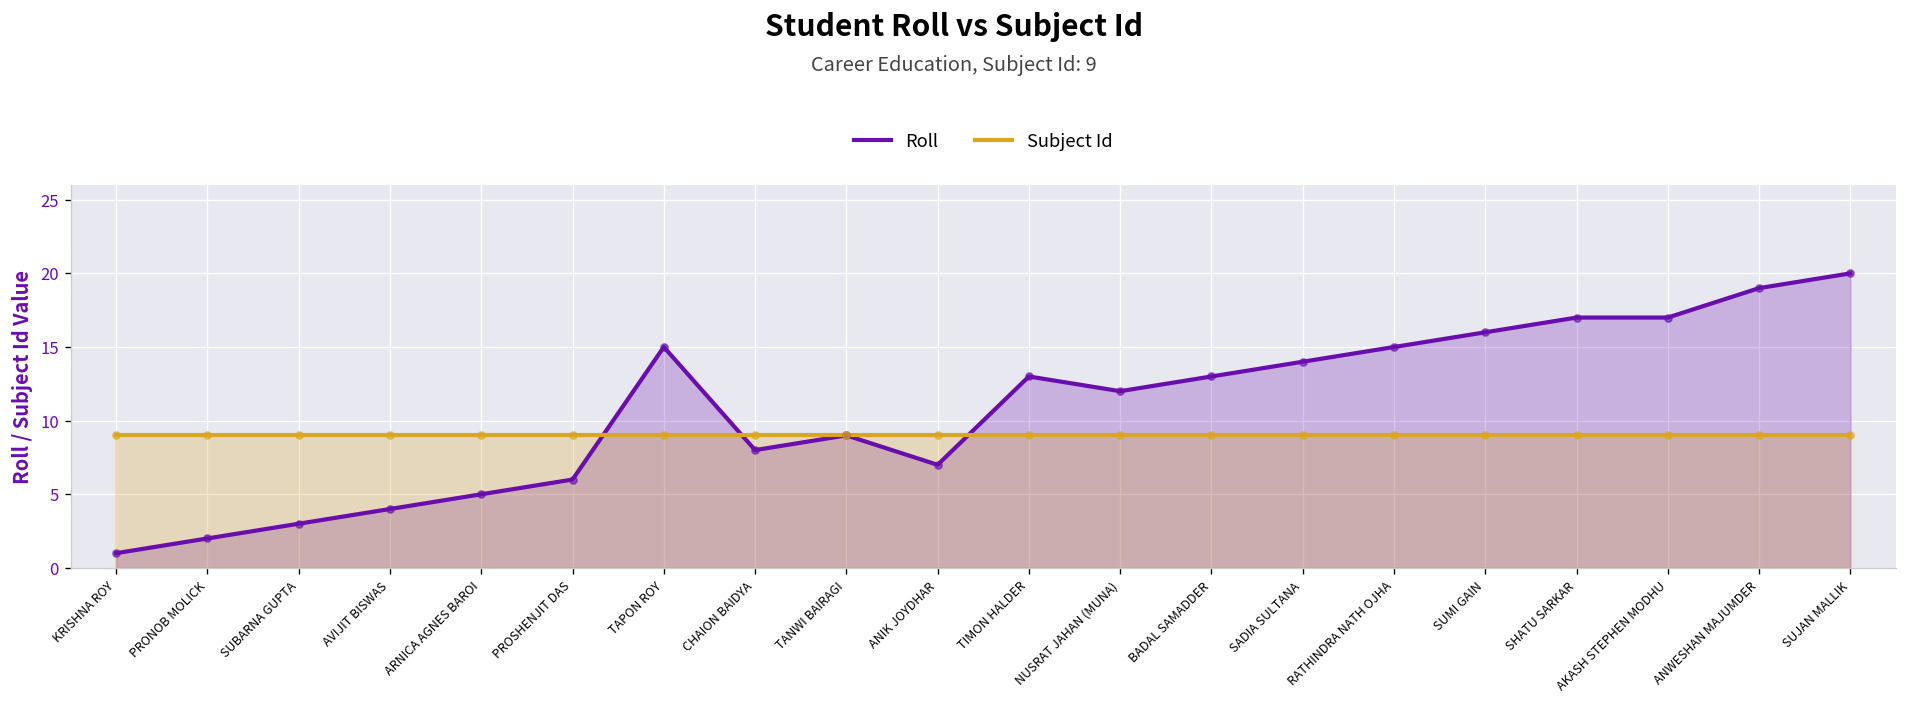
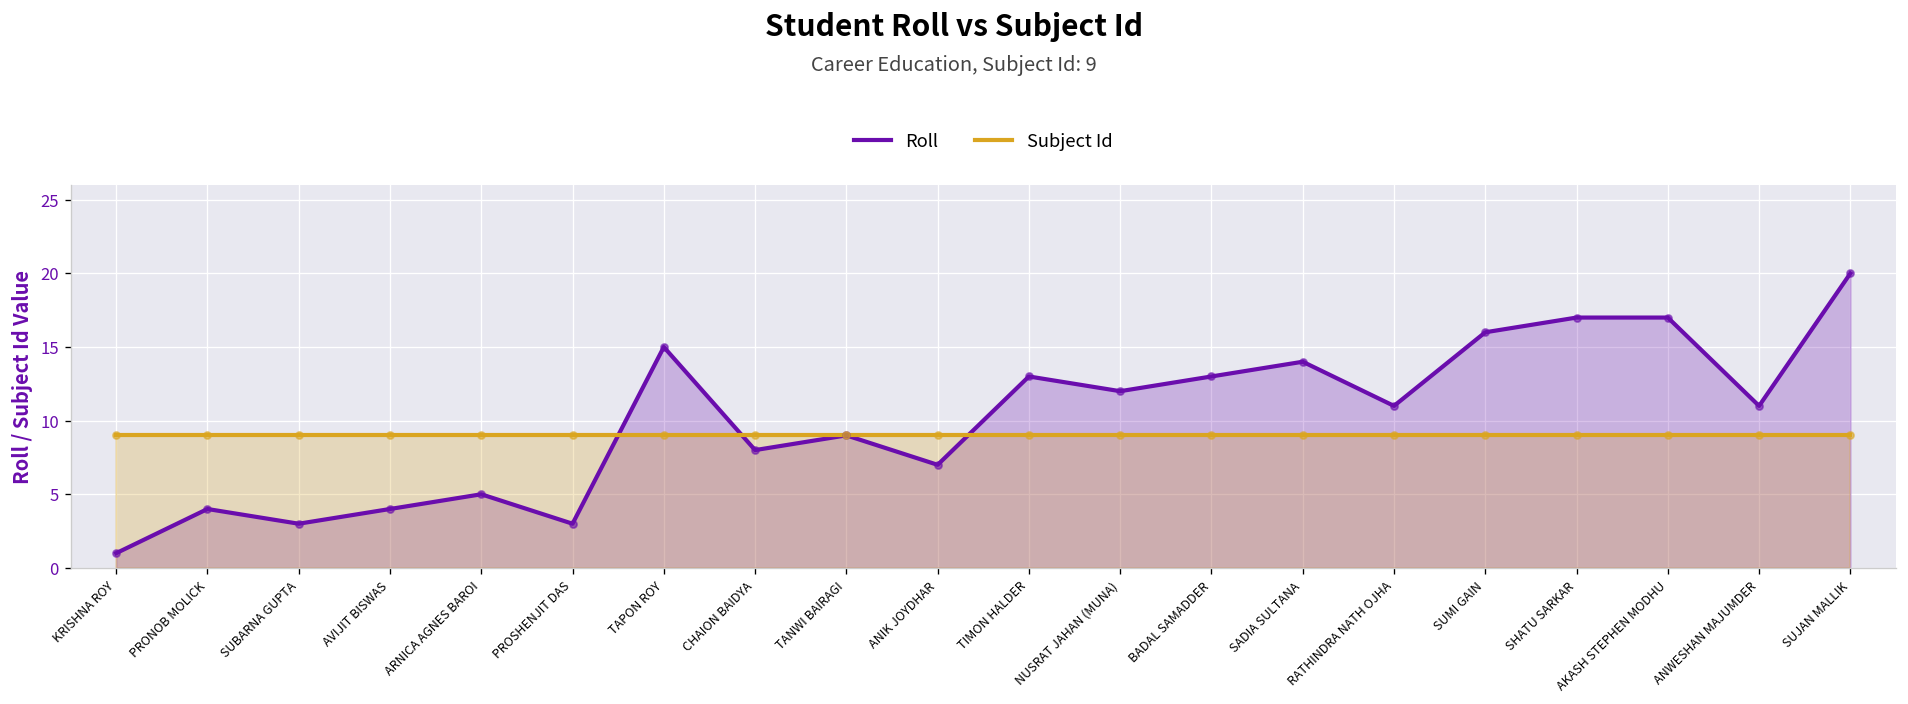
Roll, PRONOB MOLICK: 2 -> 4
Roll, PROSHENJIT DAS: 6 -> 3
Roll, RATHINDRA NATH OJHA: 15 -> 11
Roll, ANWESHAN MAJUMDER: 19 -> 11
